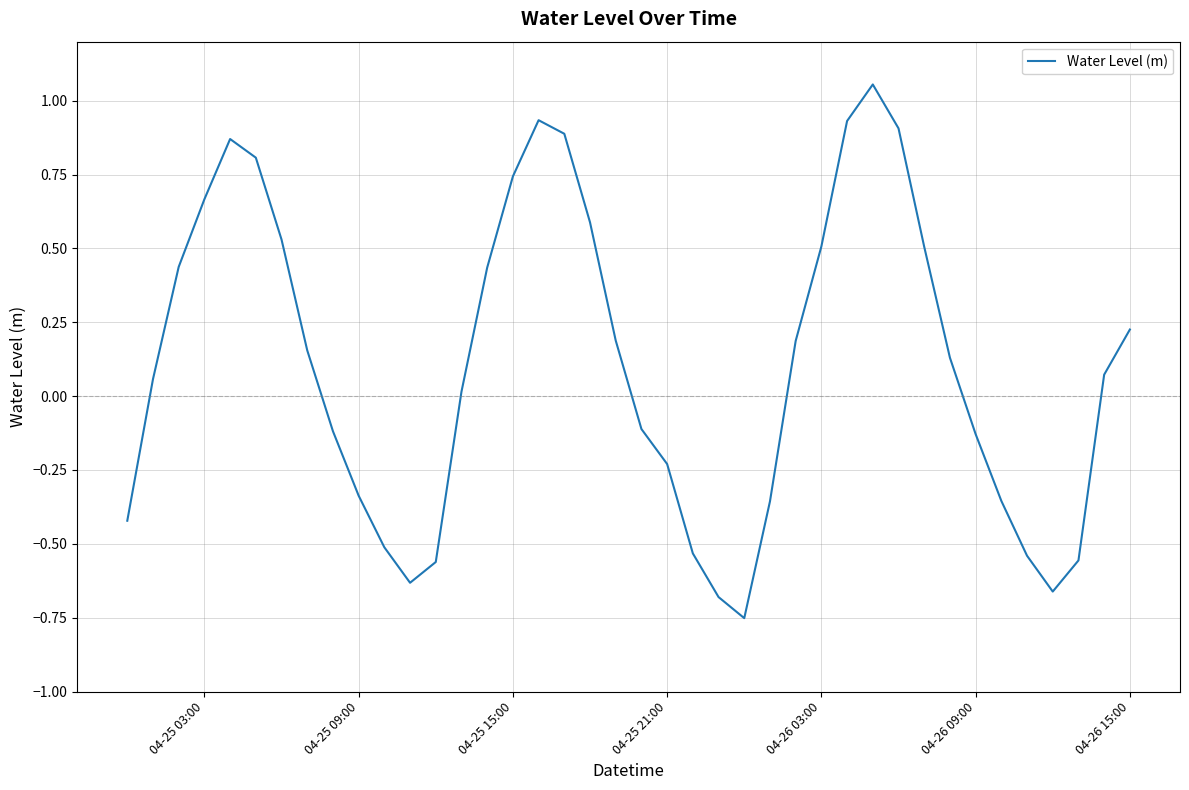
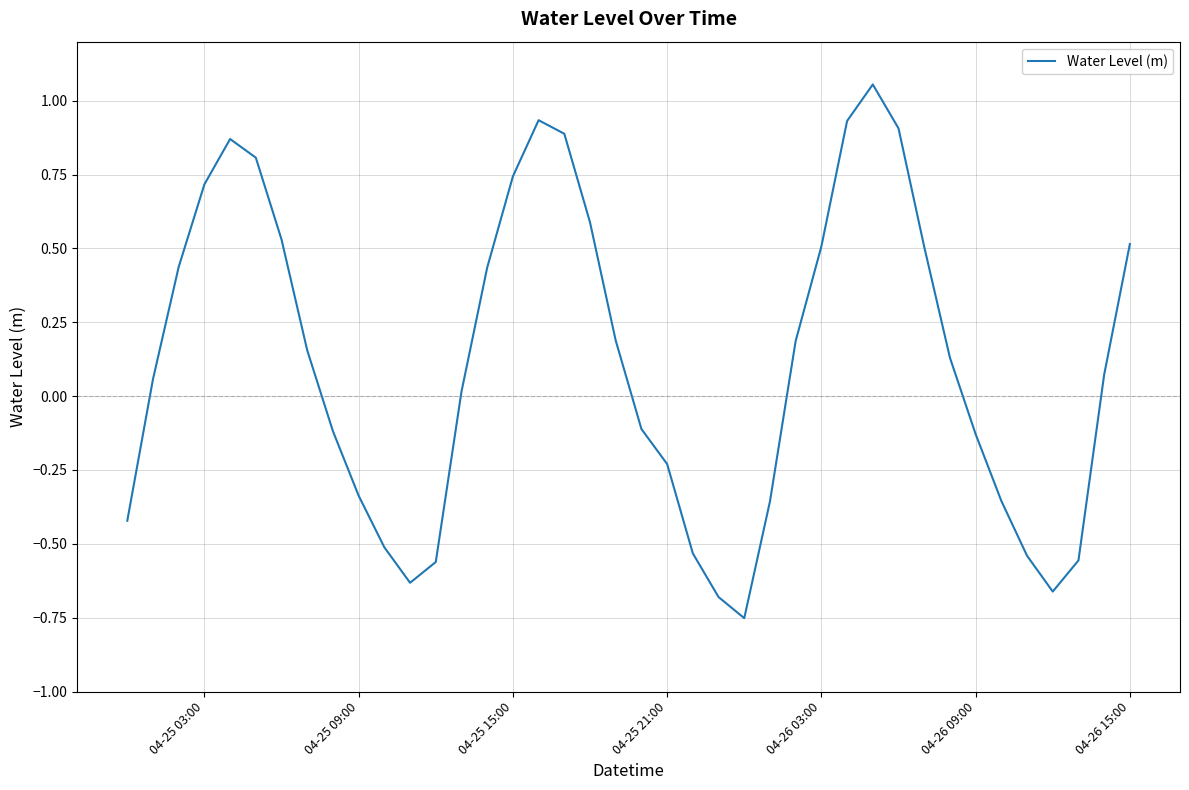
04-25 03:00: 0.67 -> 0.72
04-26 15:00: 0.23 -> 0.51
